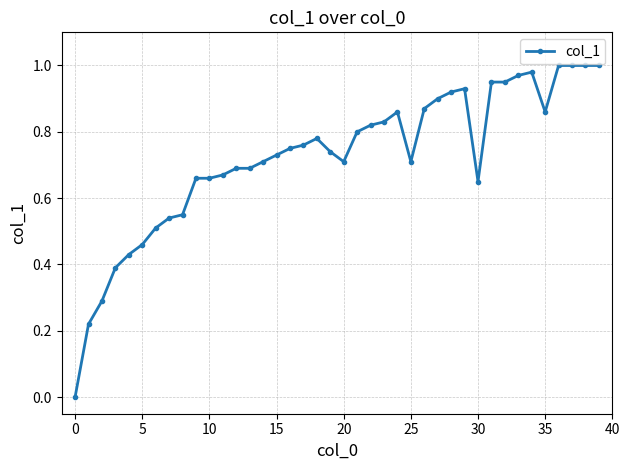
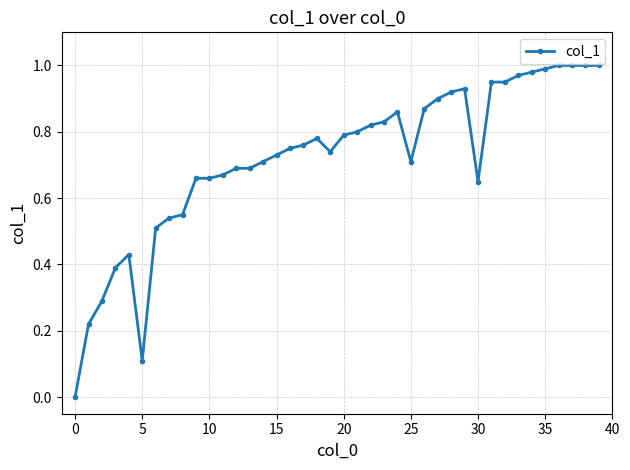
5: 0.46 -> 0.11
20: 0.71 -> 0.79
35: 0.86 -> 0.99
